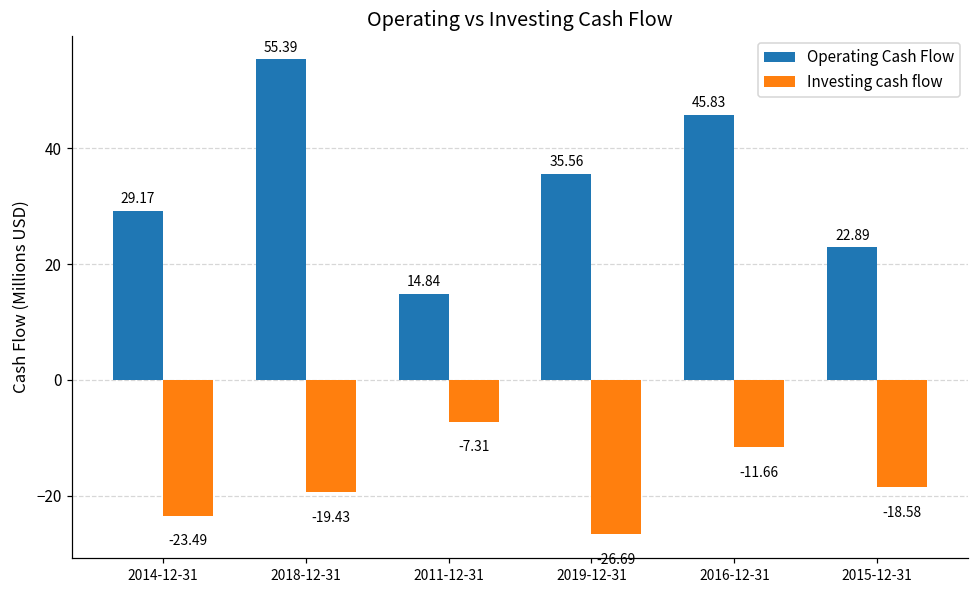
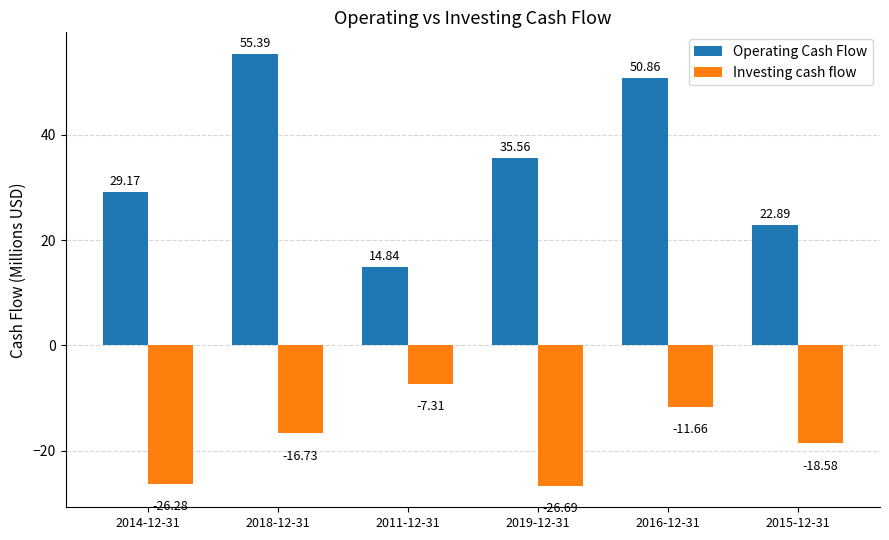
Investing cash flow, 2014-12-31: -23.49 -> -26.28
Investing cash flow, 2018-12-31: -19.43 -> -16.73
Operating Cash Flow, 2016-12-31: 45.83 -> 50.86
